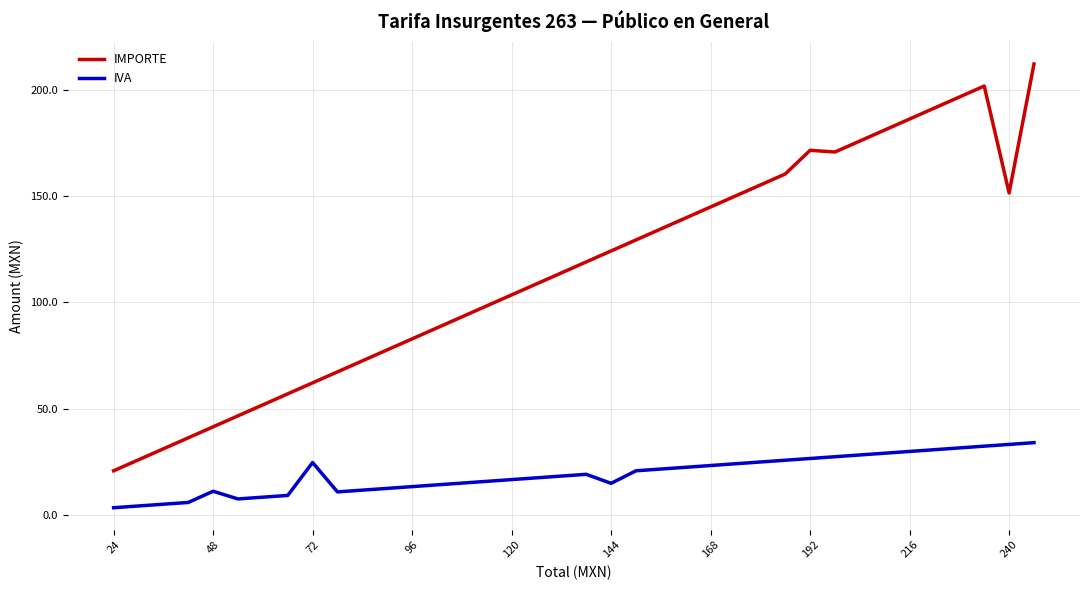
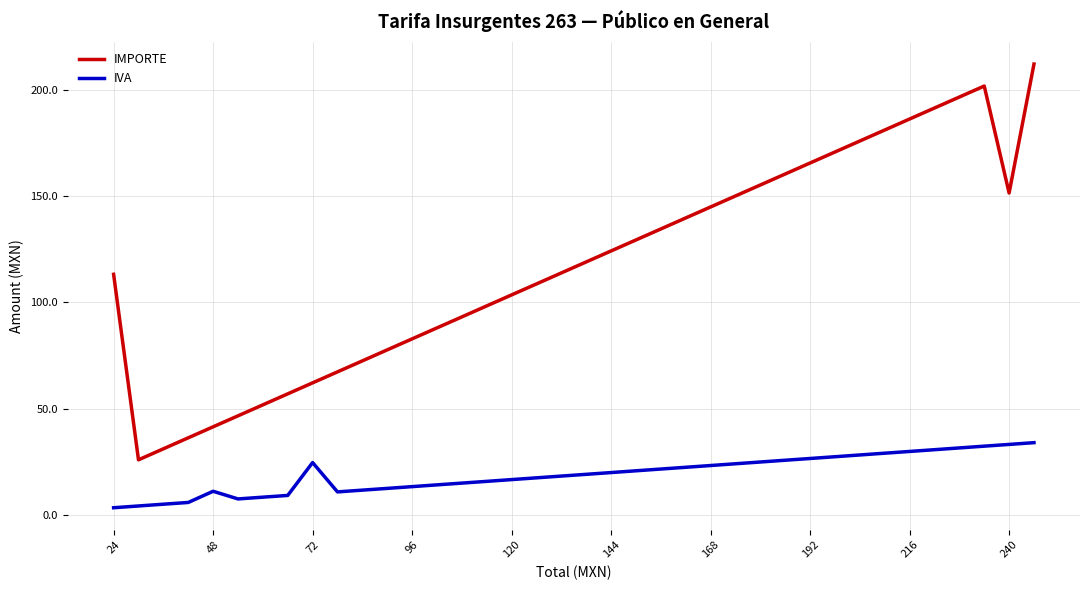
IMPORTE, 24: 21 -> 113
IVA, 144: 15 -> 20
IMPORTE, 192: 171 -> 166
